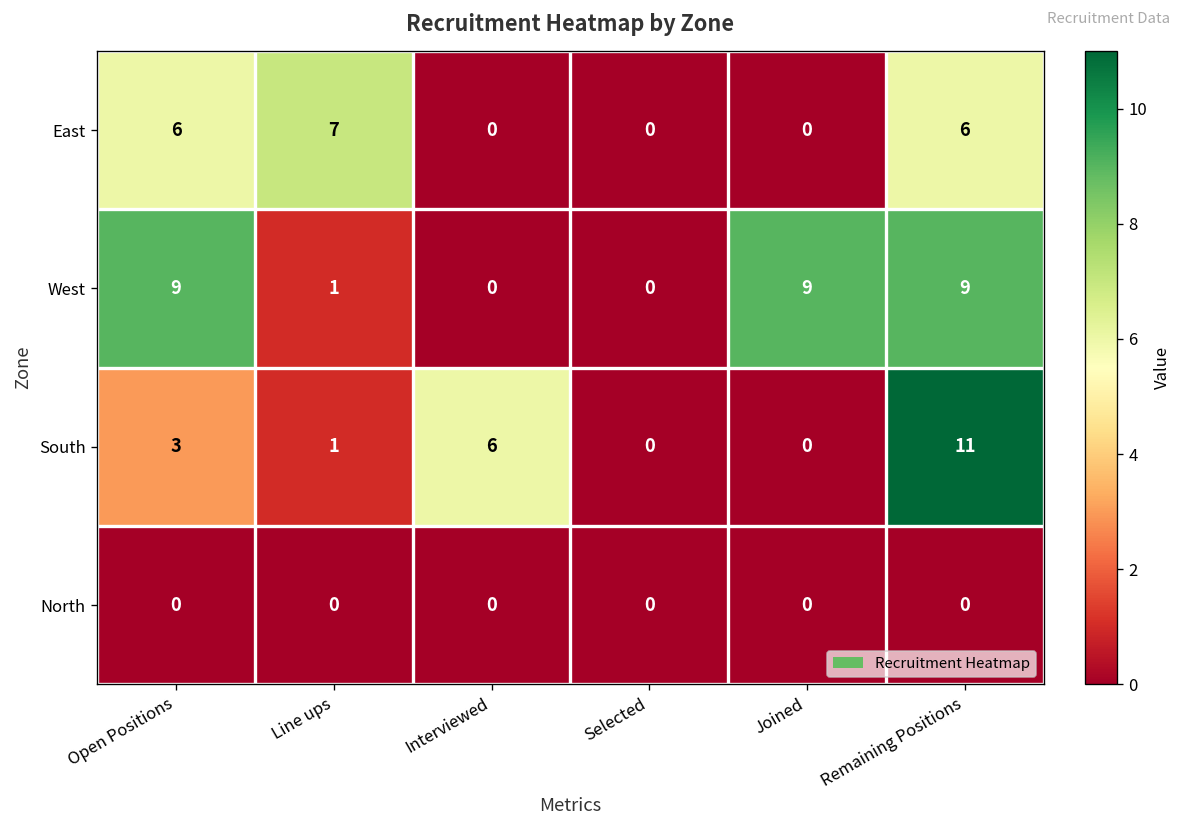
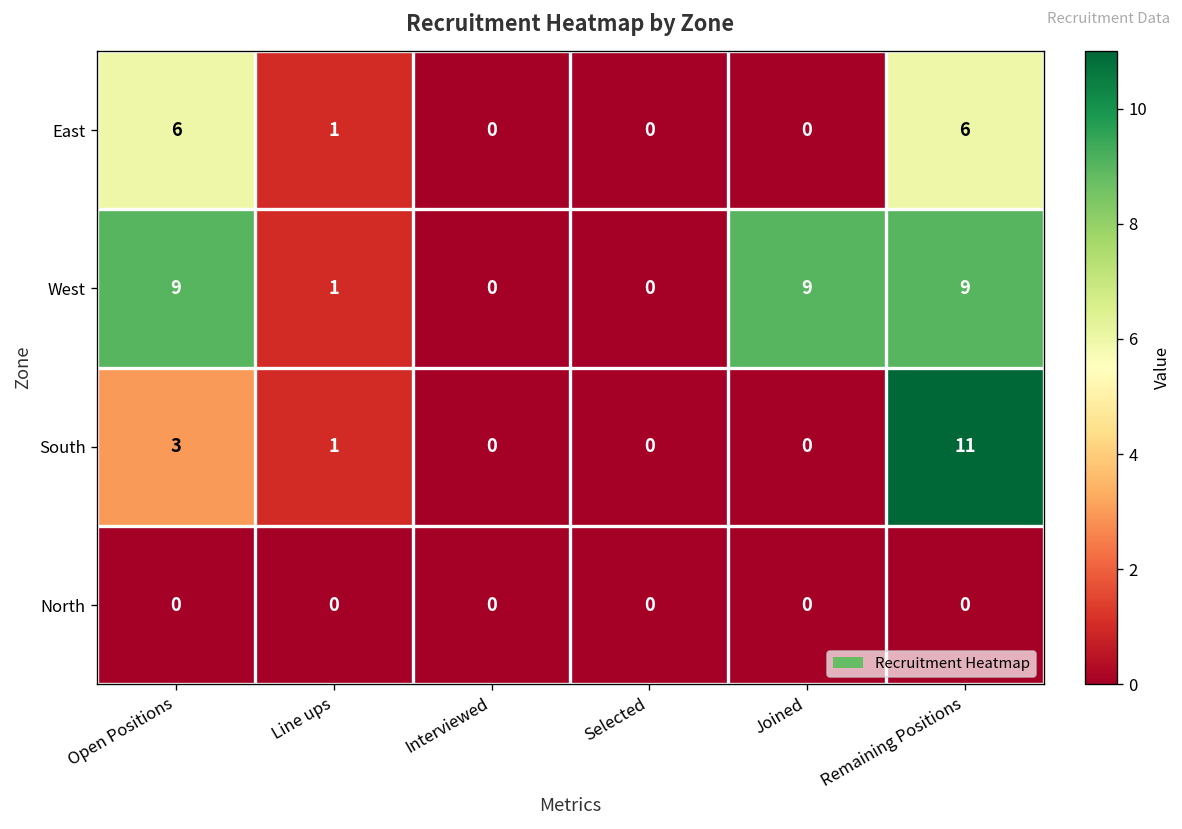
East, Line ups: 7 -> 1
South, Interviewed: 6 -> 0
